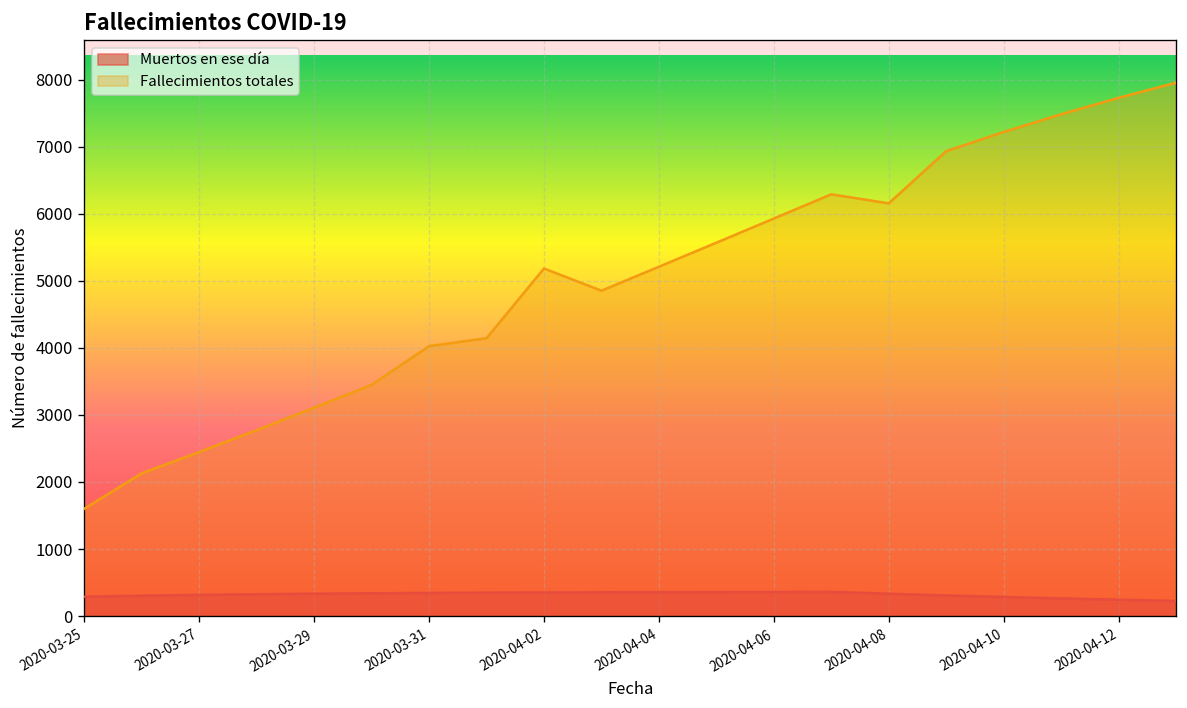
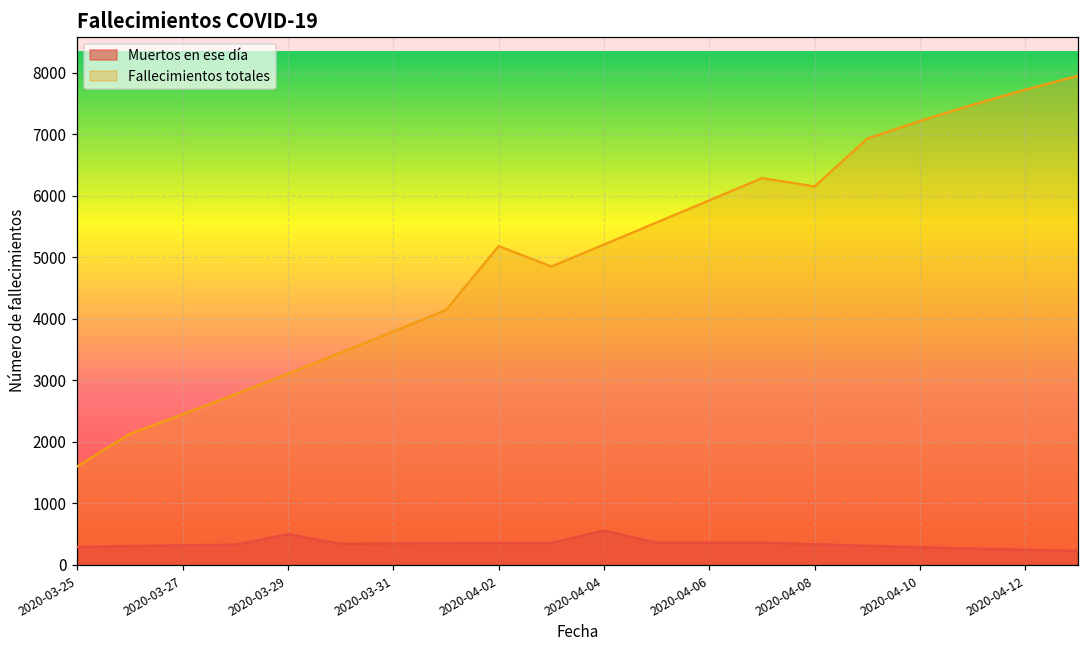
Muertos en ese día, 2020-03-29: 300 -> 500
Fallecimientos totales, 2020-03-31: 4000 -> 3800
Muertos en ese día, 2020-04-04: 400 -> 600
